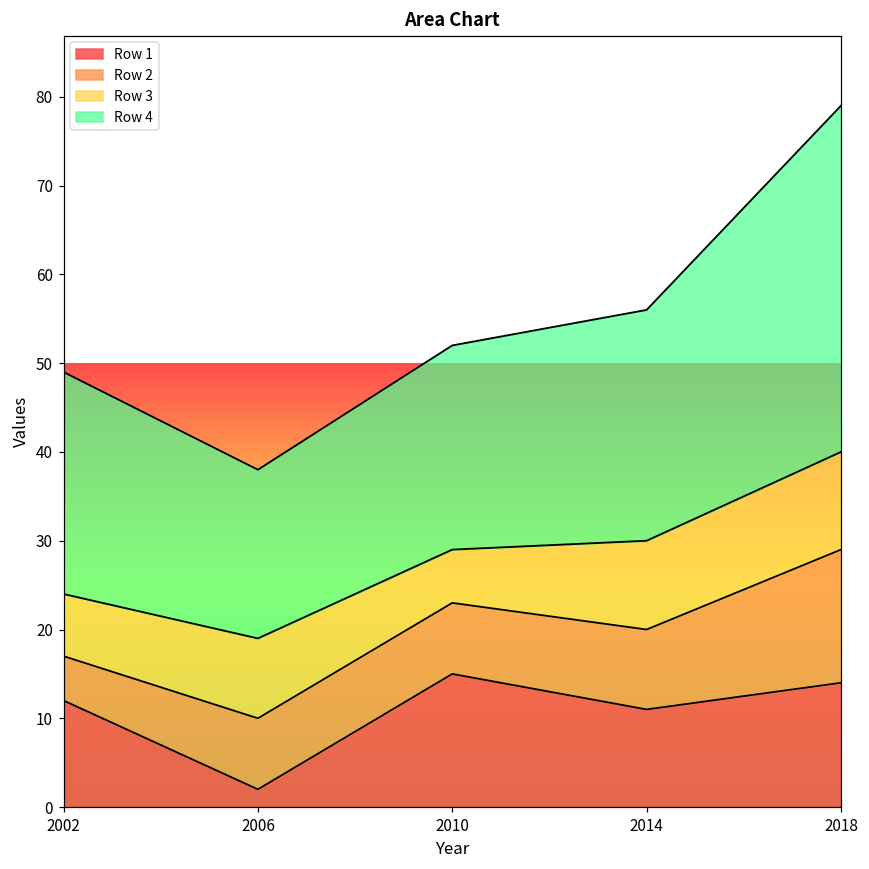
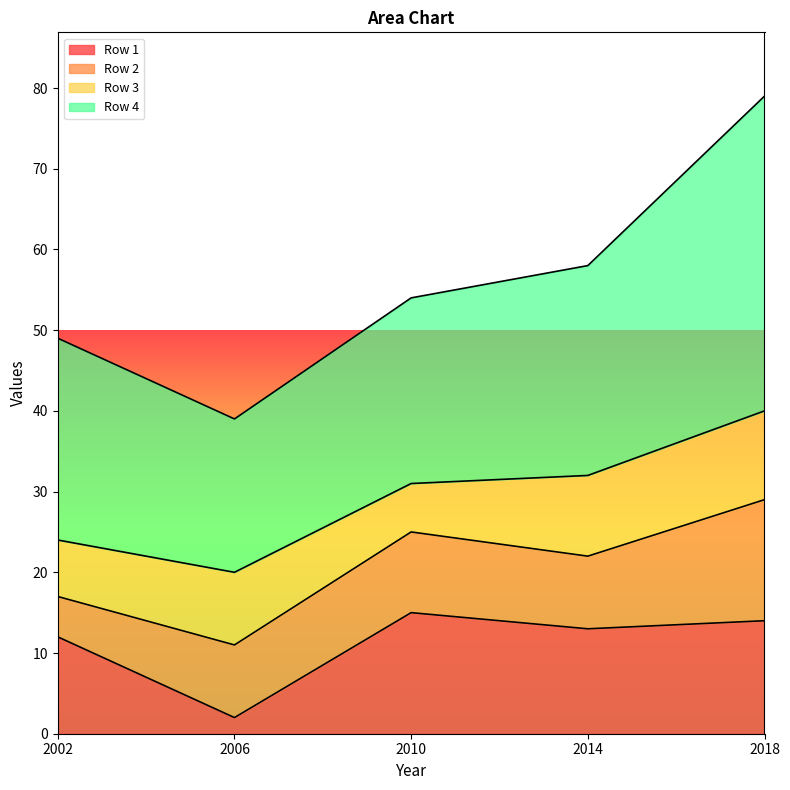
Row 2, 2006: 8 -> 9
Row 2, 2010: 8 -> 10
Row 1, 2014: 11 -> 13
